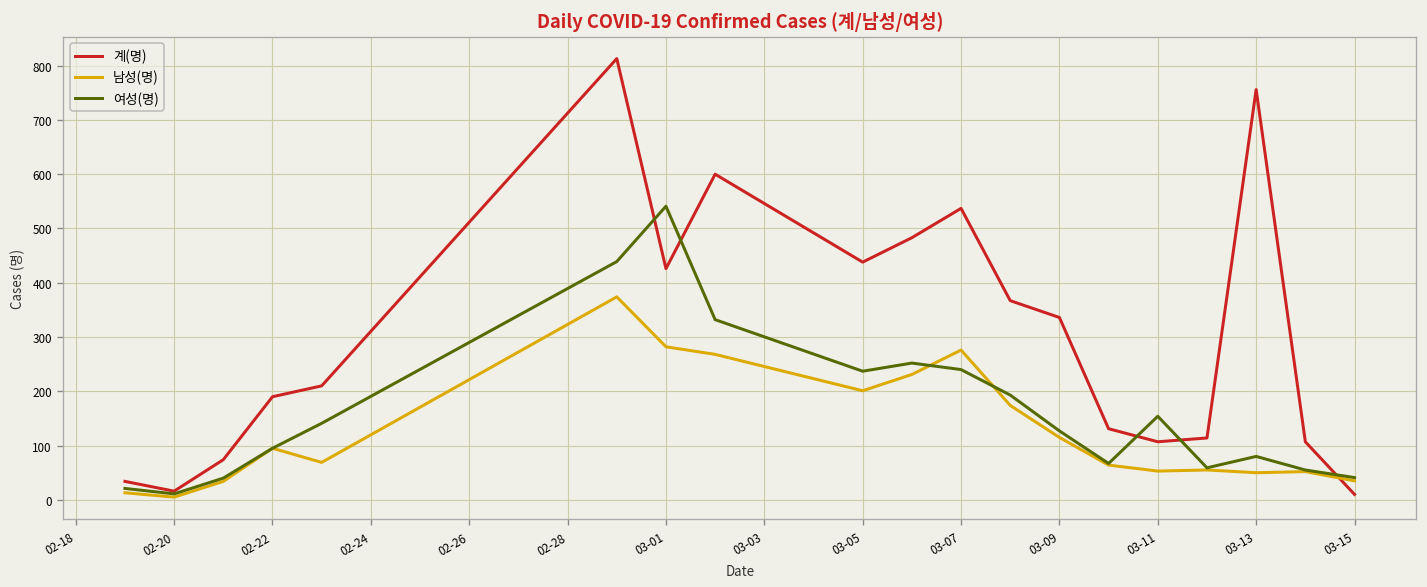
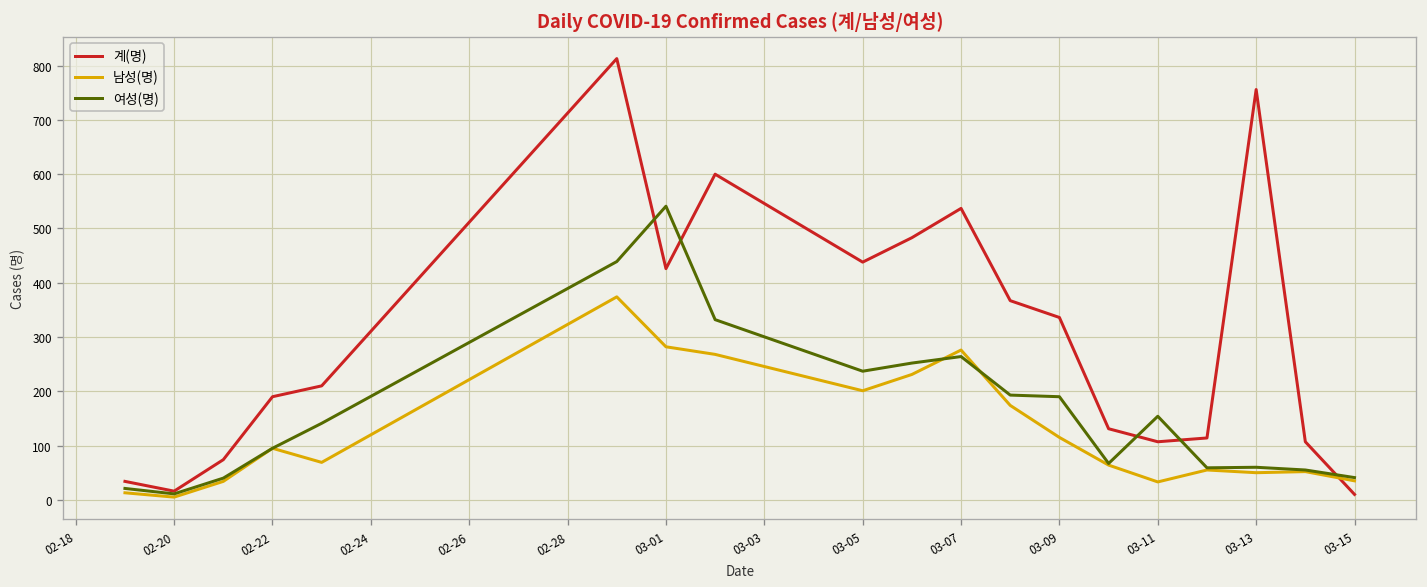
여성(명), 03-07: 240 -> 260
여성(명), 03-09: 130 -> 190
남성(명), 03-11: 50 -> 30
여성(명), 03-13: 80 -> 60
